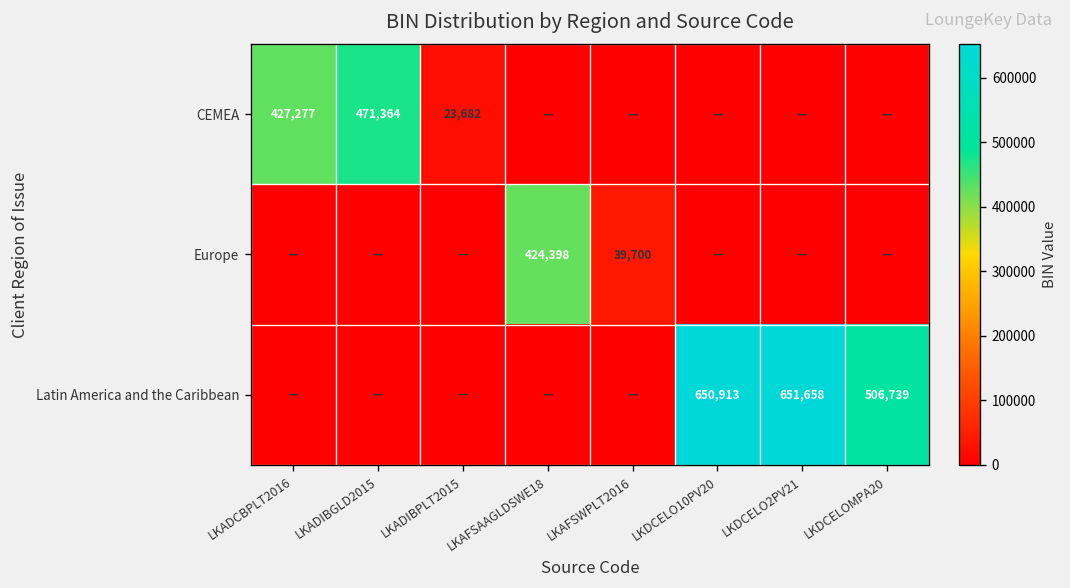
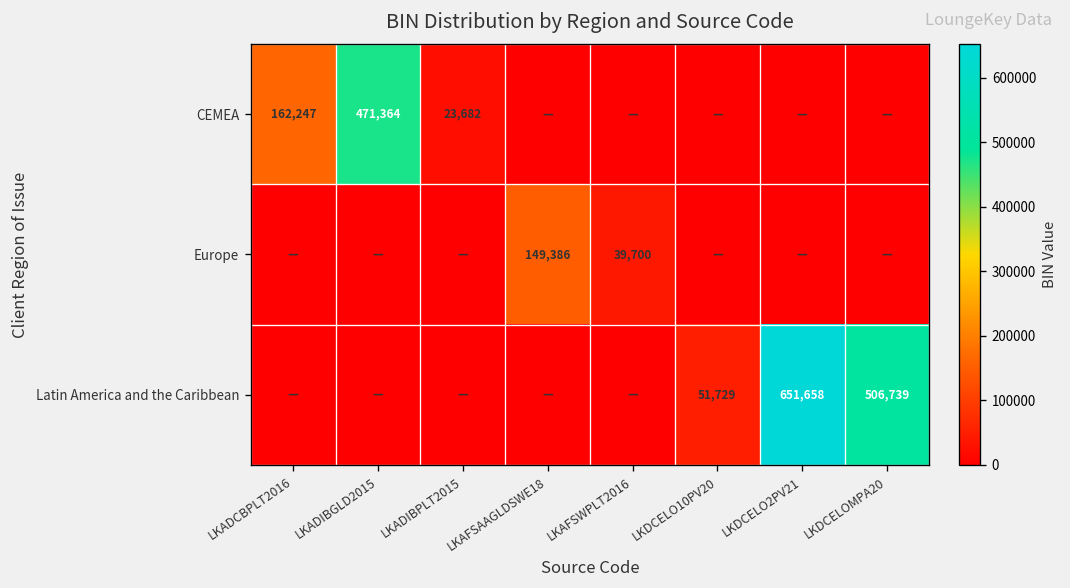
CEMEA, LKADCBPLT2016: 427,277 -> 162,247
Europe, LKAFSAAGLDSWE18: 424,398 -> 149,386
Latin America and the Caribbean, LKDCELO10PV20: 650,913 -> 51,729
